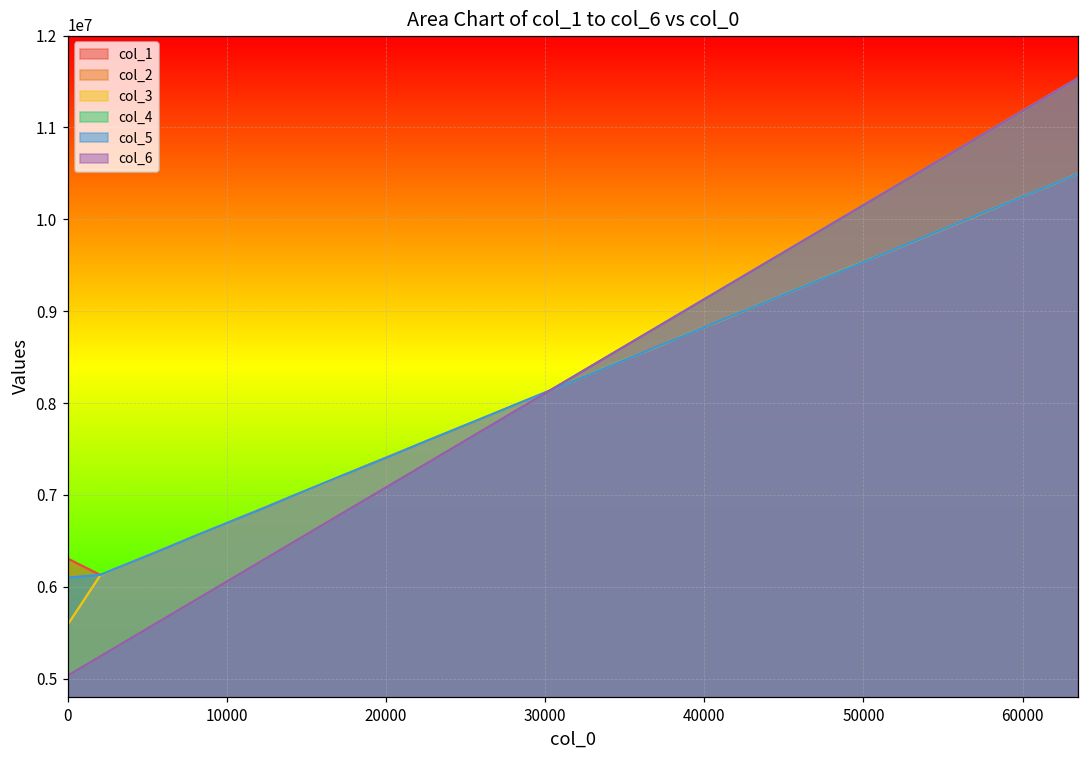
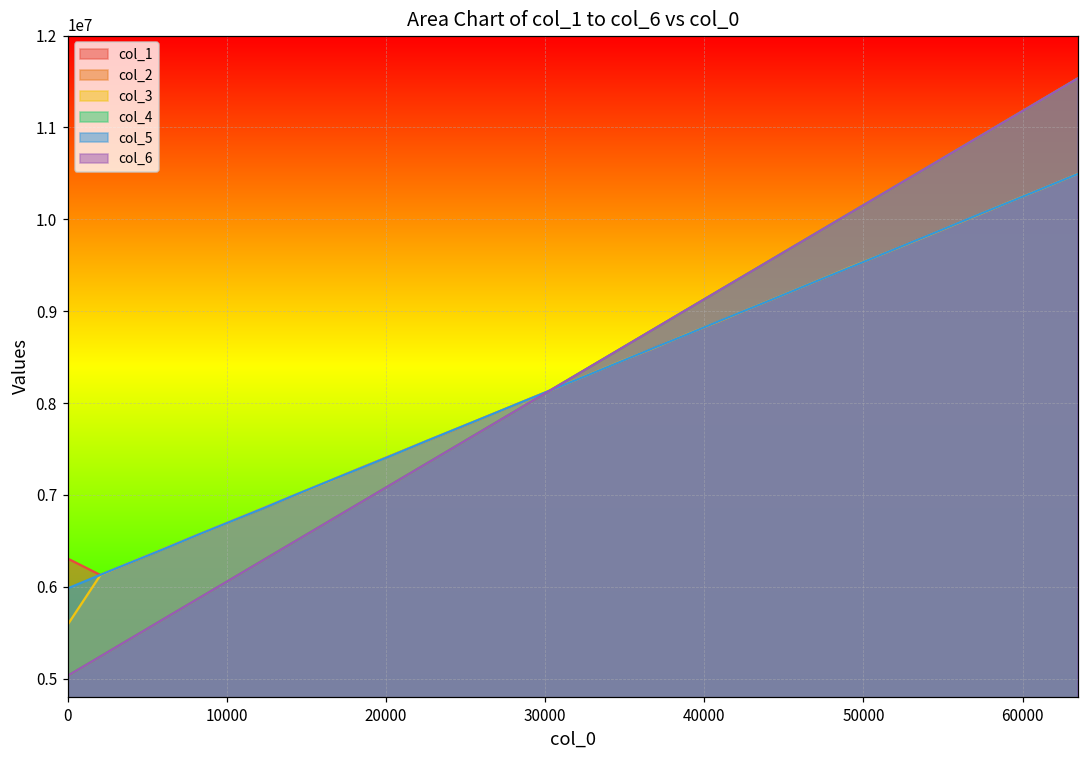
col_5, 0: 6100000 -> 6000000
